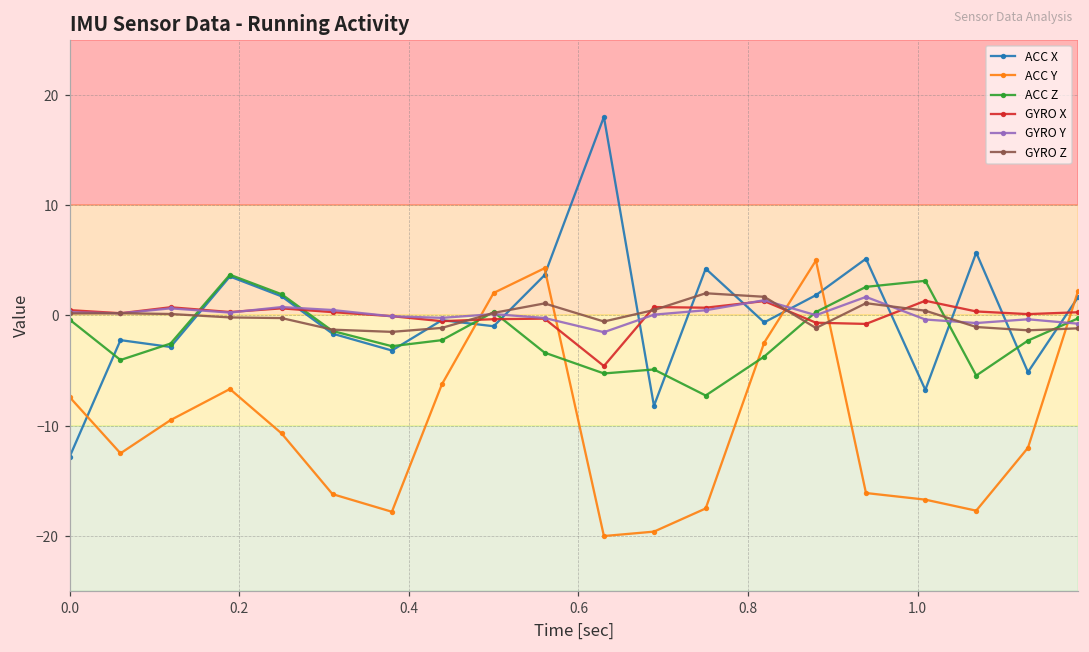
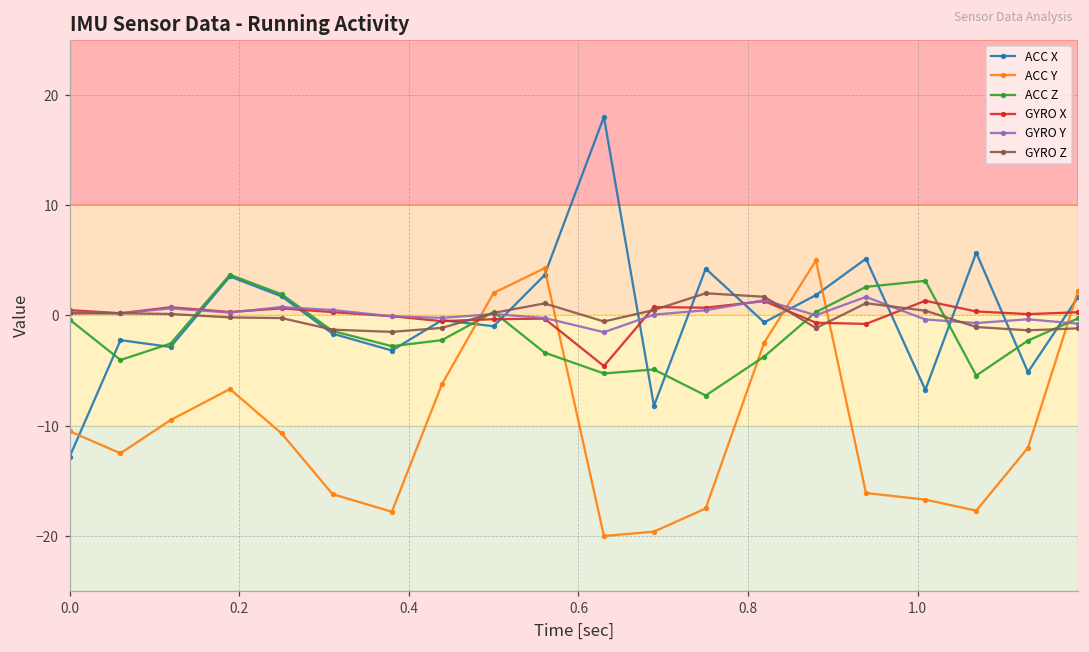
ACC Y, 0.0: -7.4 -> -10.5
